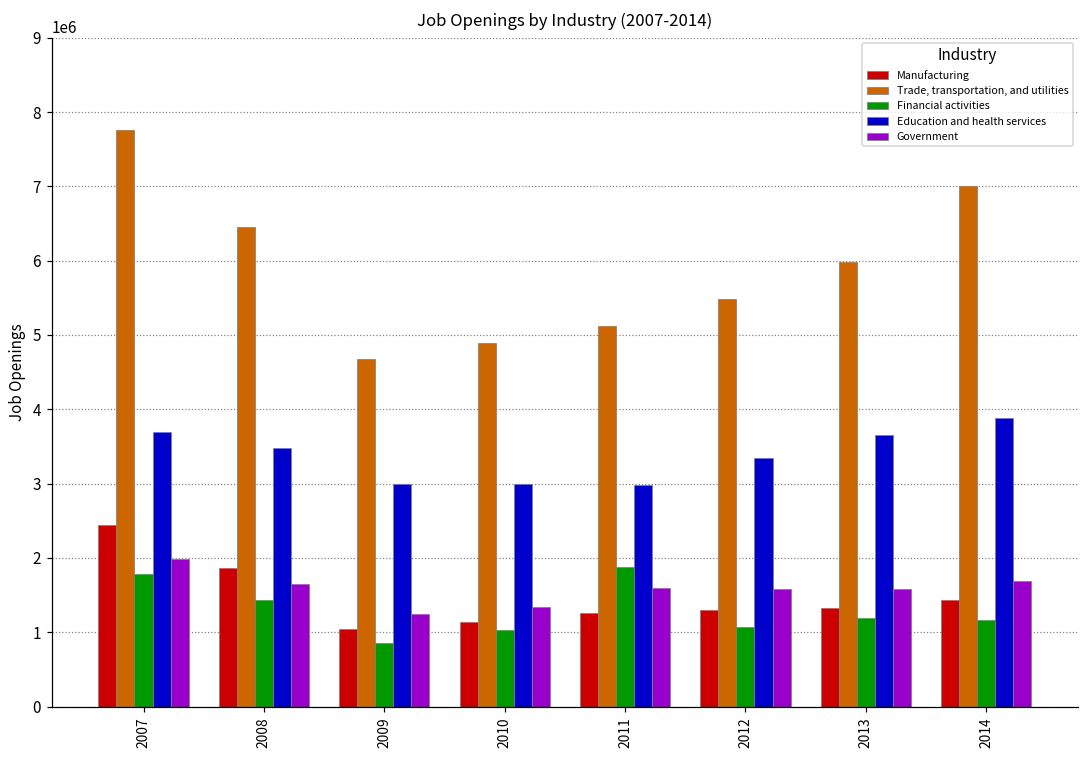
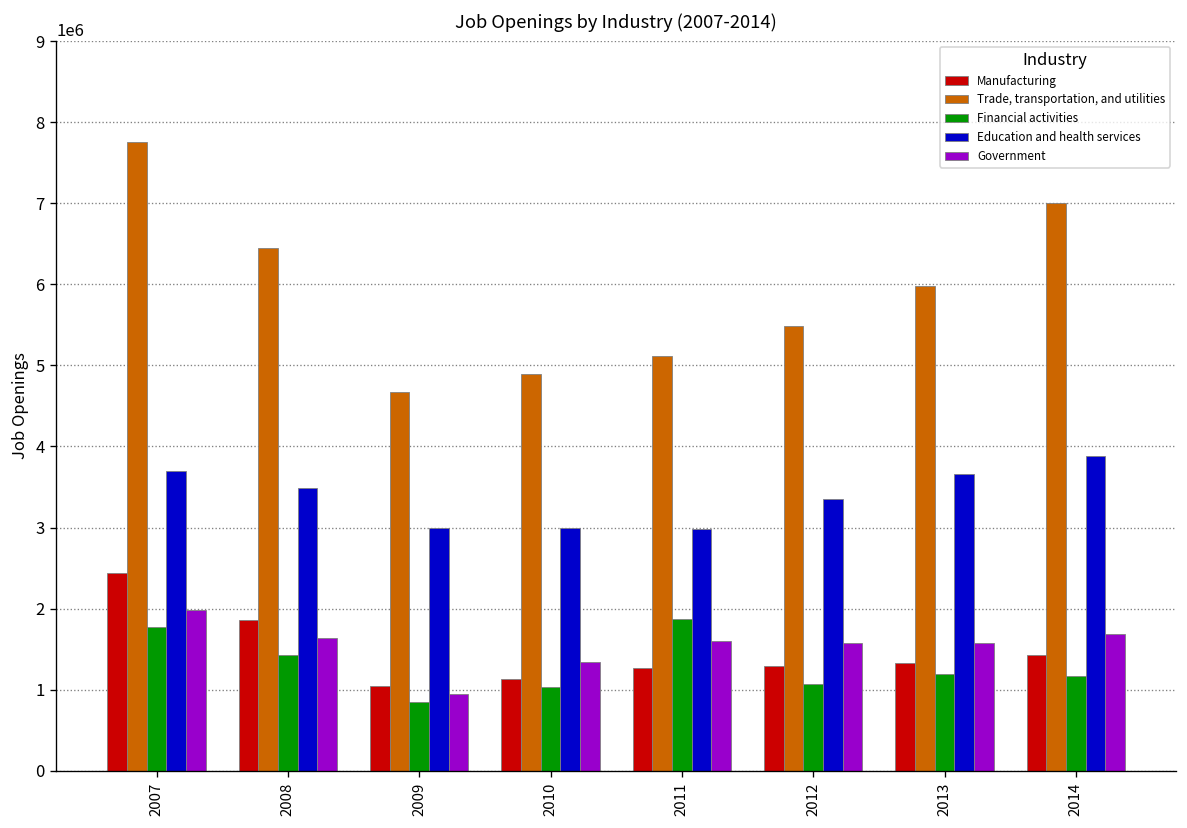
Government, 2009: 1300000 -> 1000000
